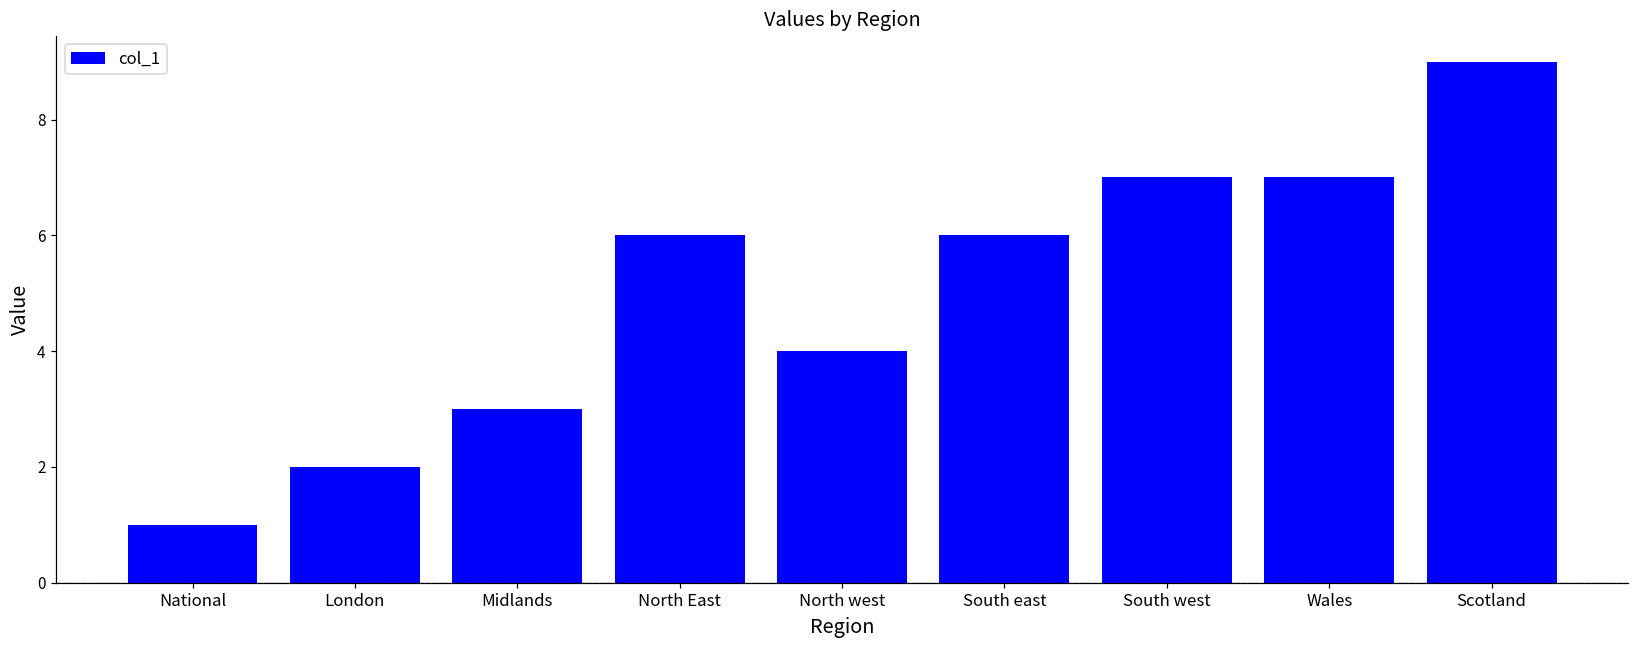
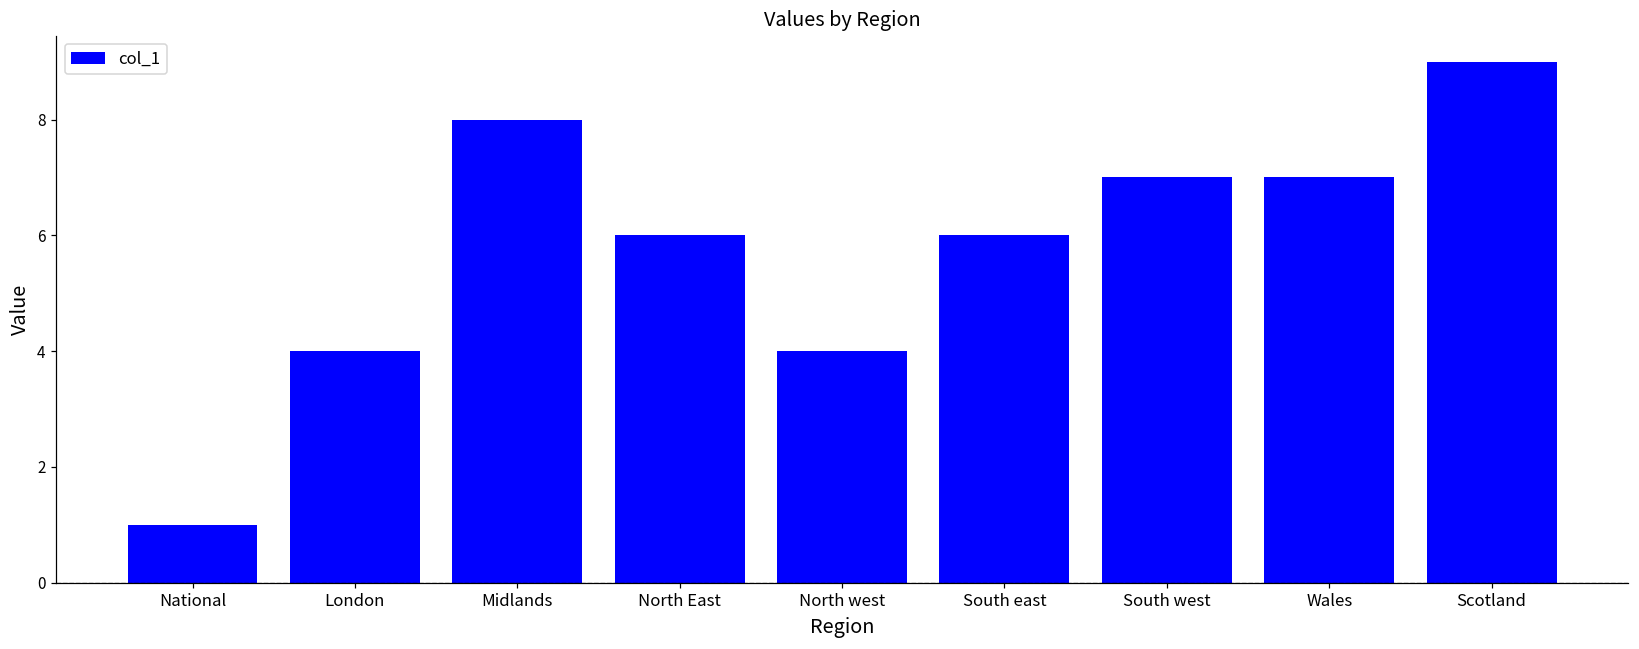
London: 2 -> 4
Midlands: 3 -> 8
